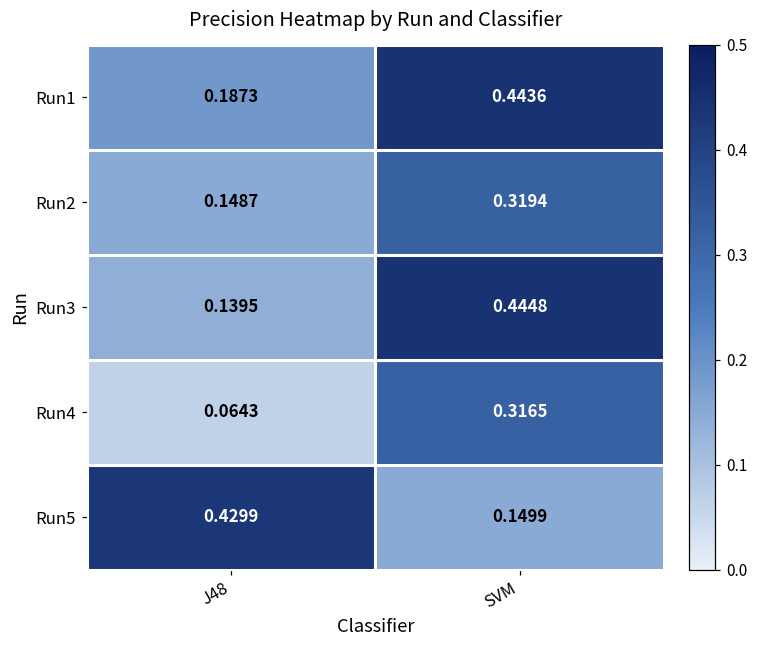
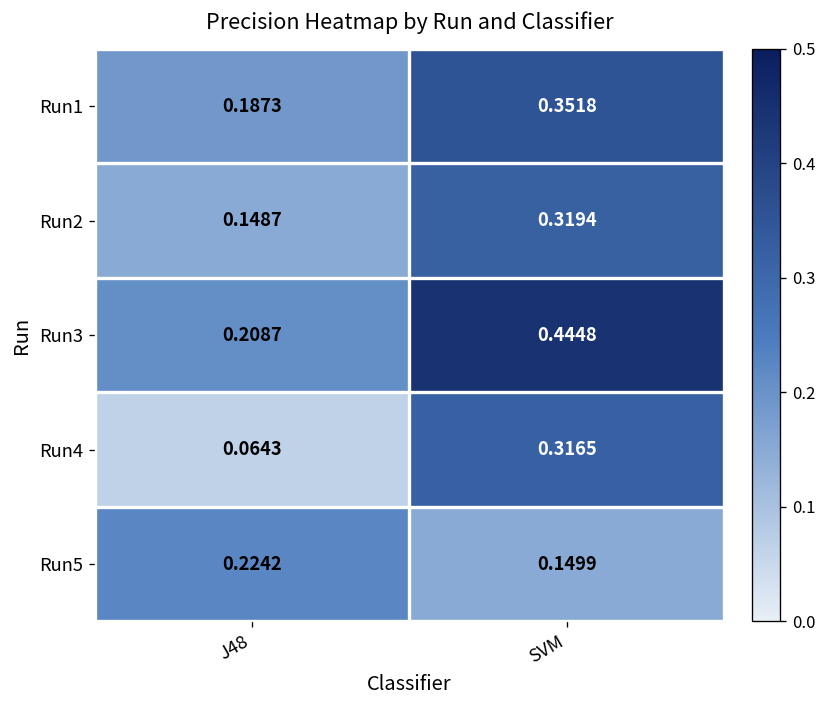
Run1, SVM: 0.4436 -> 0.3518
Run3, J48: 0.1395 -> 0.2087
Run5, J48: 0.4299 -> 0.2242
